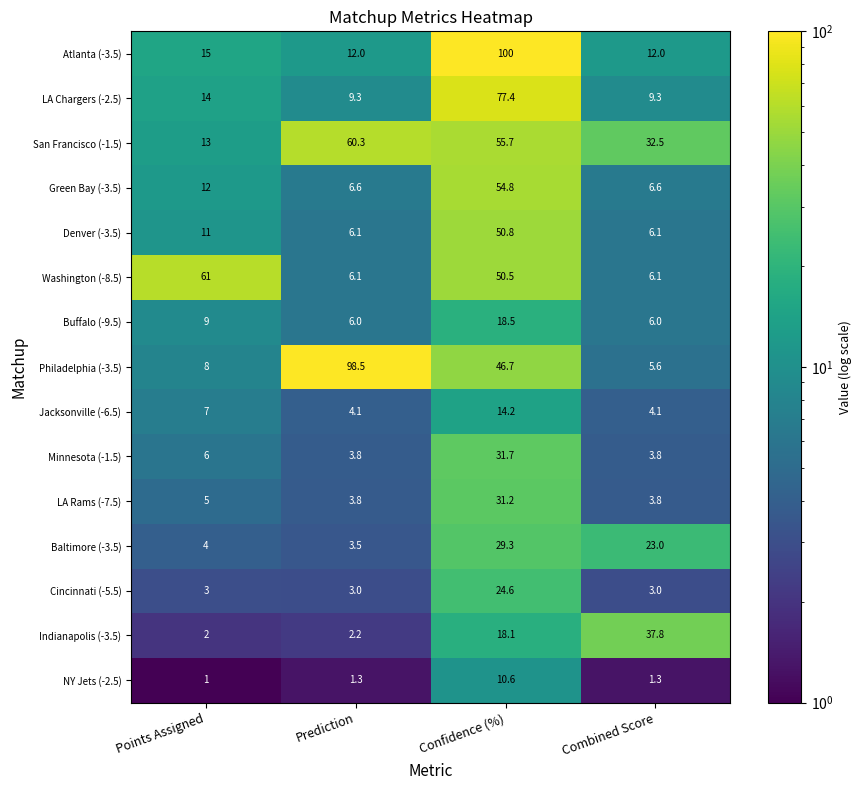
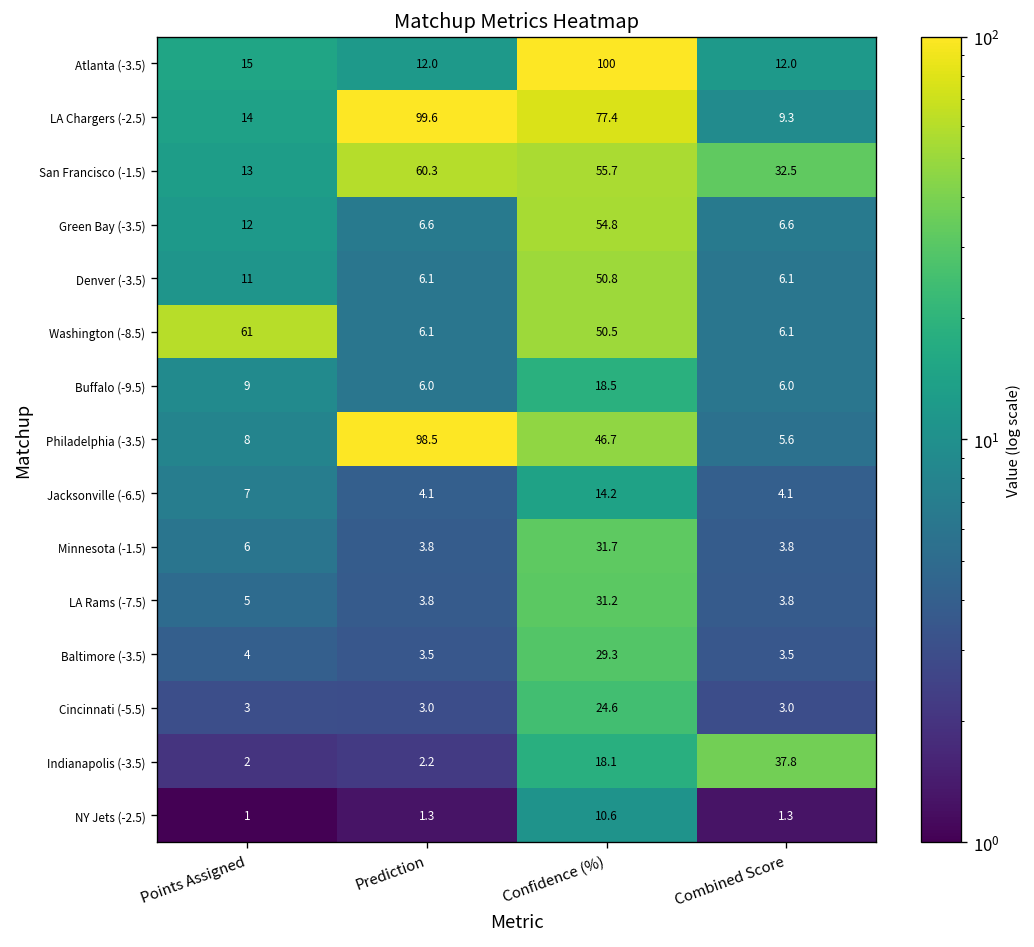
LA Chargers (-2.5), Prediction: 9.3 -> 99.6
Baltimore (-3.5), Combined Score: 23.0 -> 3.5
